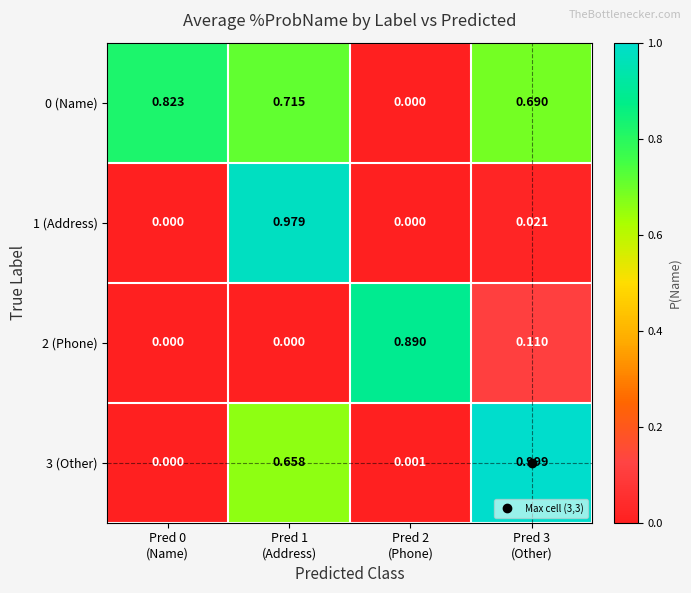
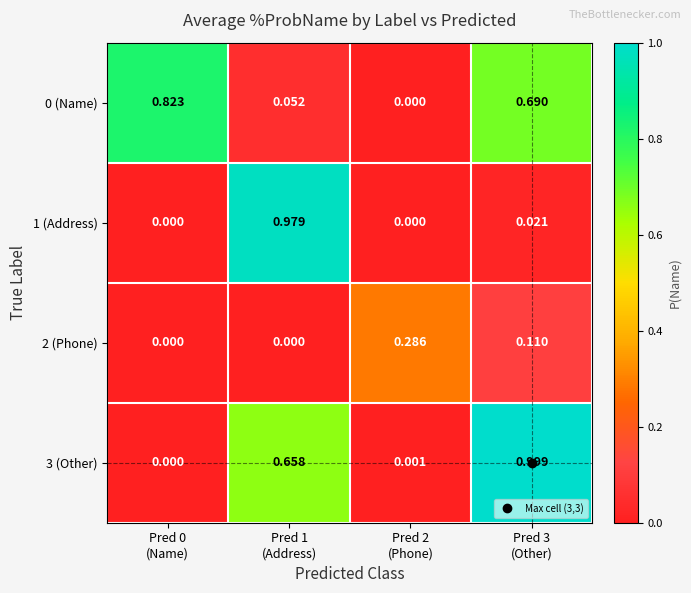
0 (Name), Pred 1 (Address): 0.715 -> 0.052
2 (Phone), Pred 2 (Phone): 0.890 -> 0.286
